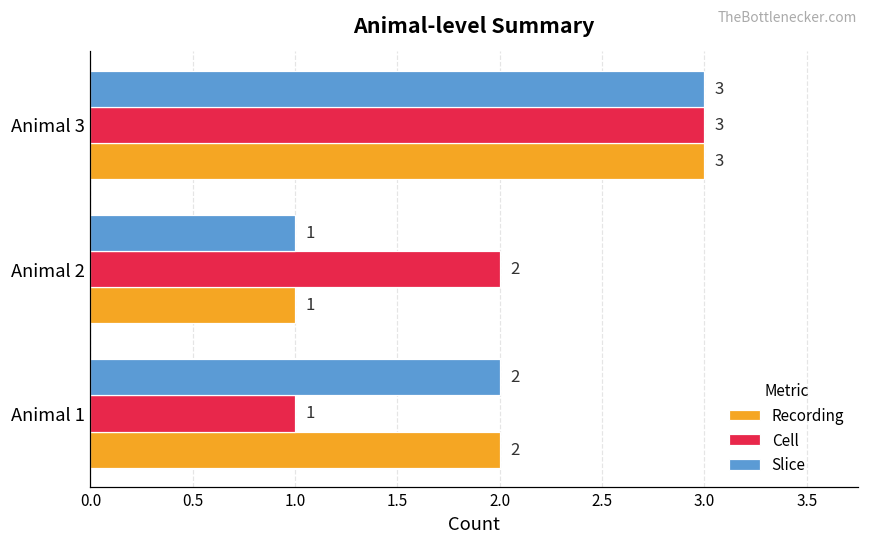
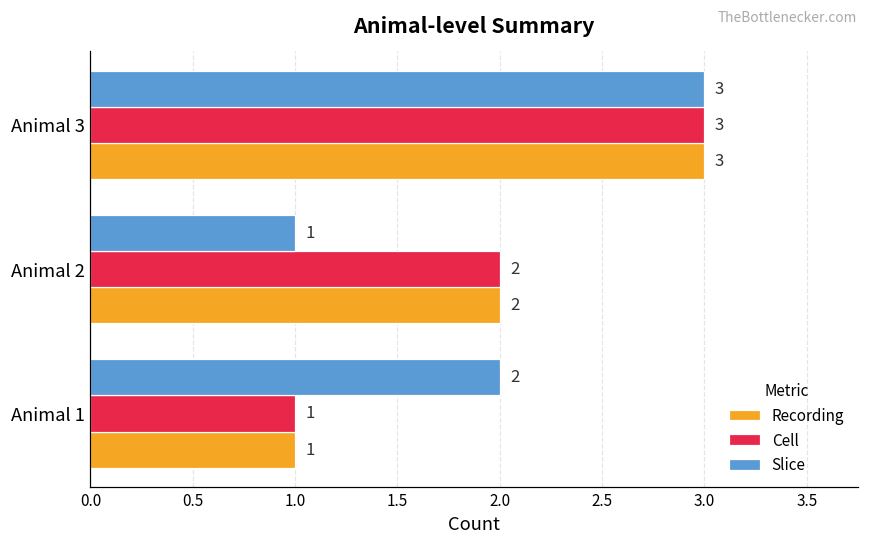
Recording, Animal 2: 1 -> 2
Recording, Animal 1: 2 -> 1
